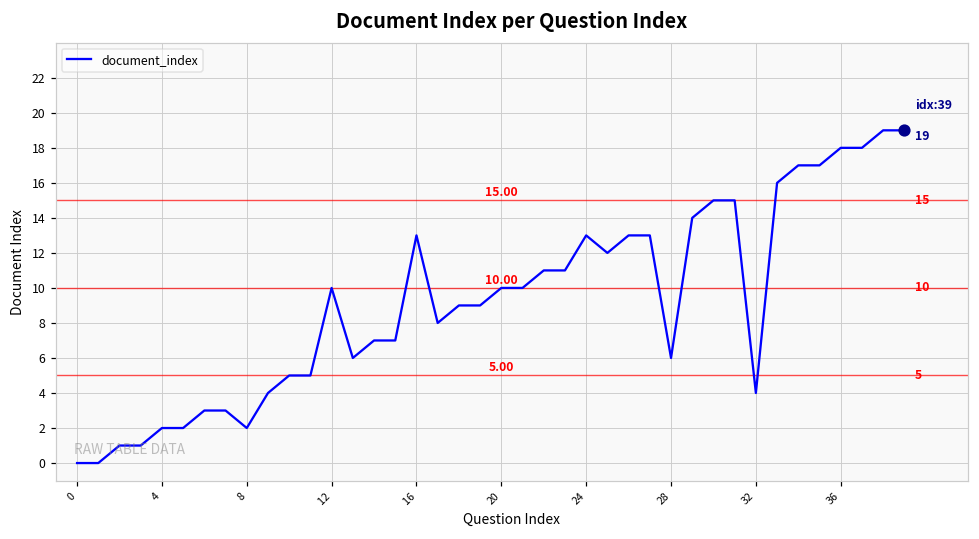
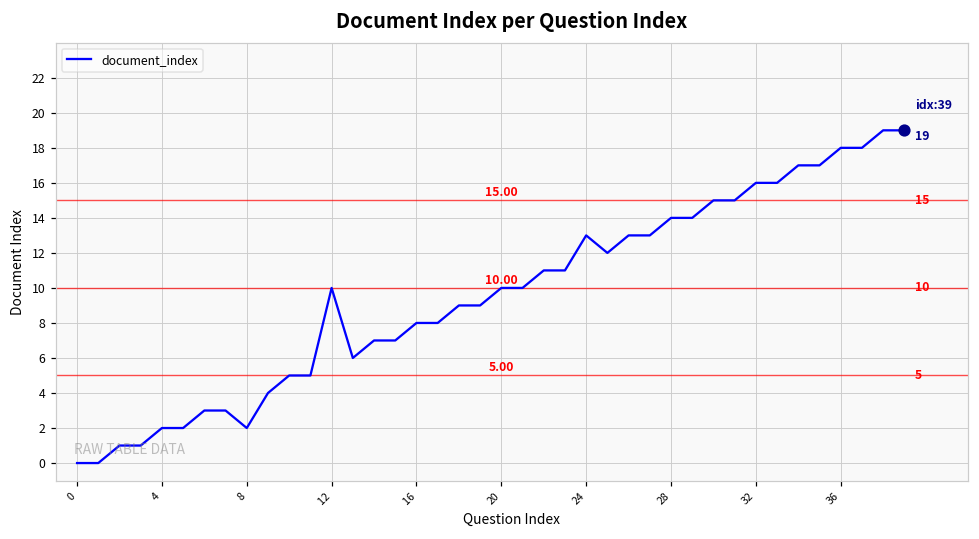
document_index, 16: 13 -> 8
document_index, 28: 6 -> 14
document_index, 32: 4 -> 16
